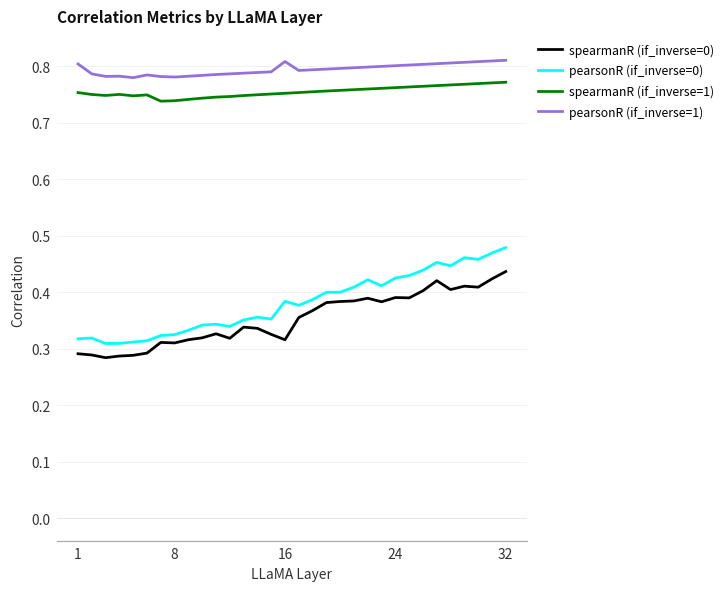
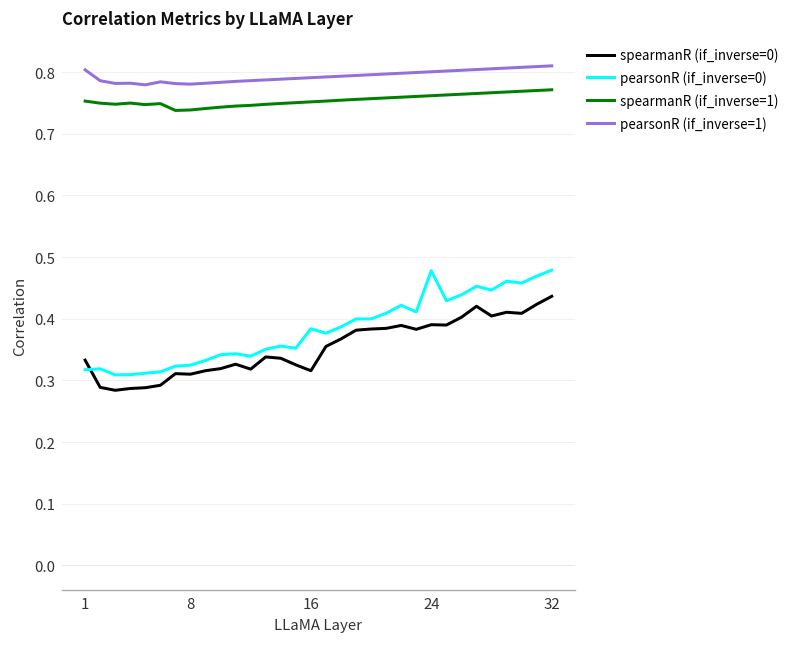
spearmanR (if_inverse=0), 1: 0.29 -> 0.33
pearsonR (if_inverse=1), 16: 0.81 -> 0.79
pearsonR (if_inverse=0), 24: 0.43 -> 0.48
